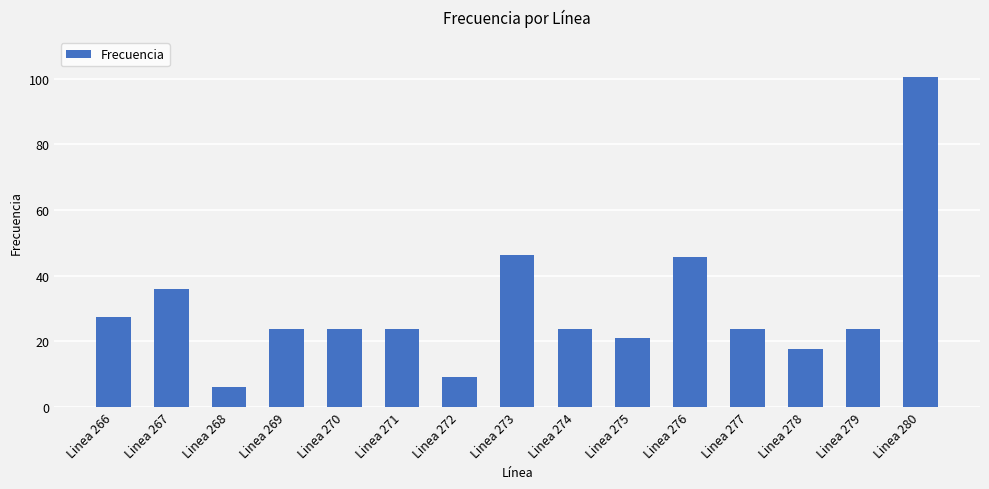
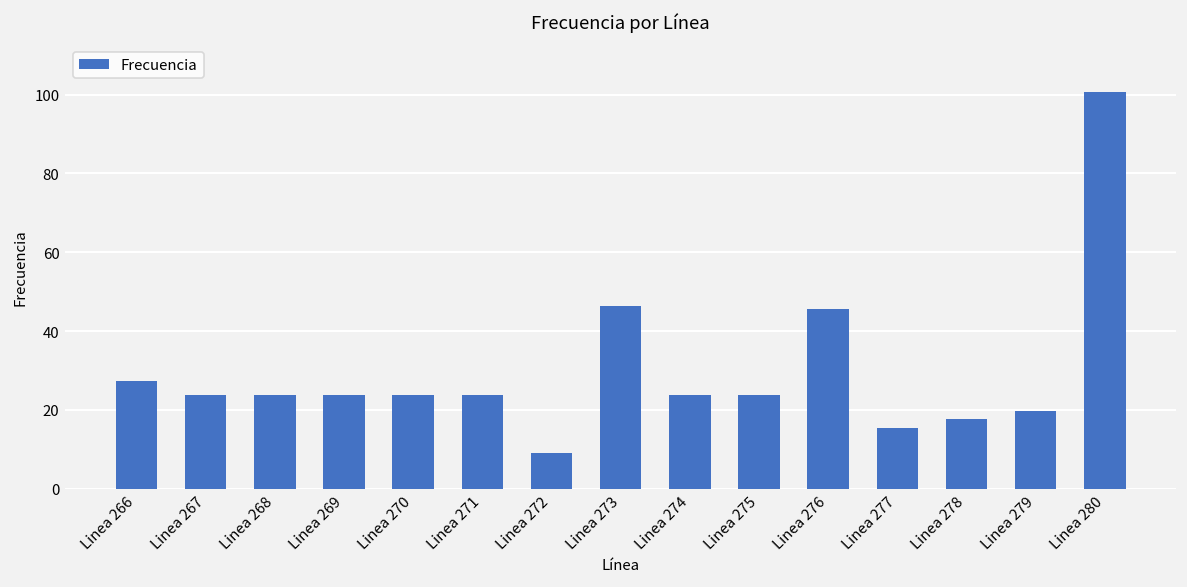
Linea 267: 36 -> 24
Linea 268: 6 -> 24
Linea 275: 21 -> 24
Linea 277: 24 -> 15
Linea 279: 24 -> 20
